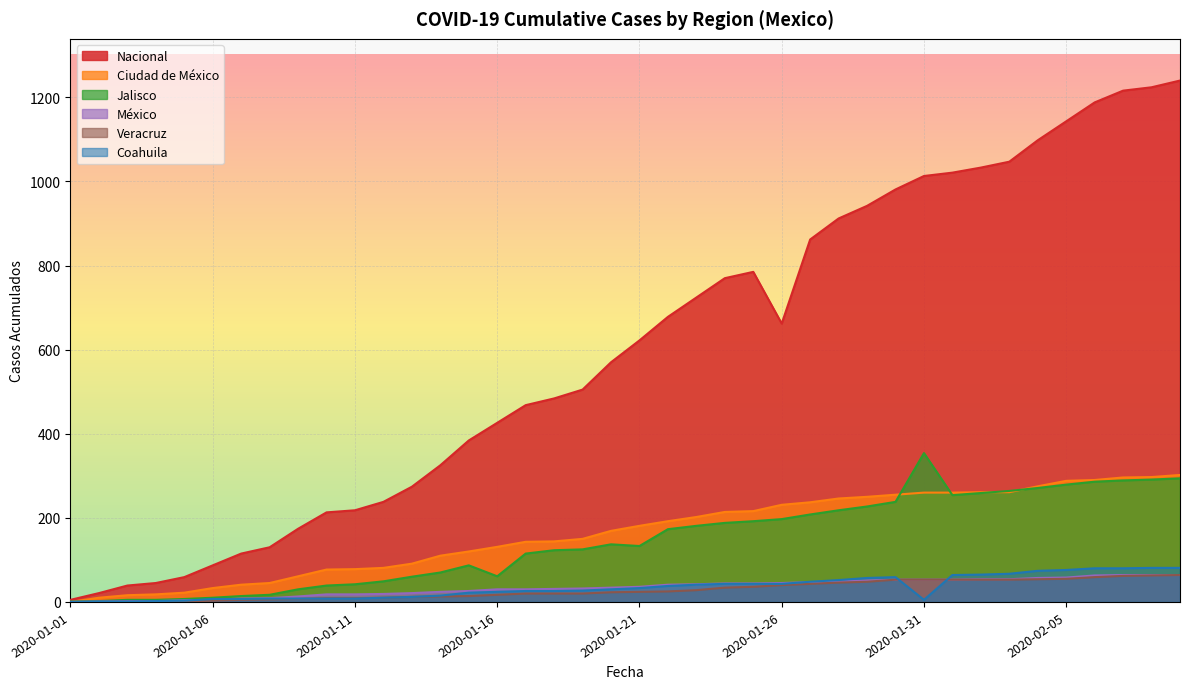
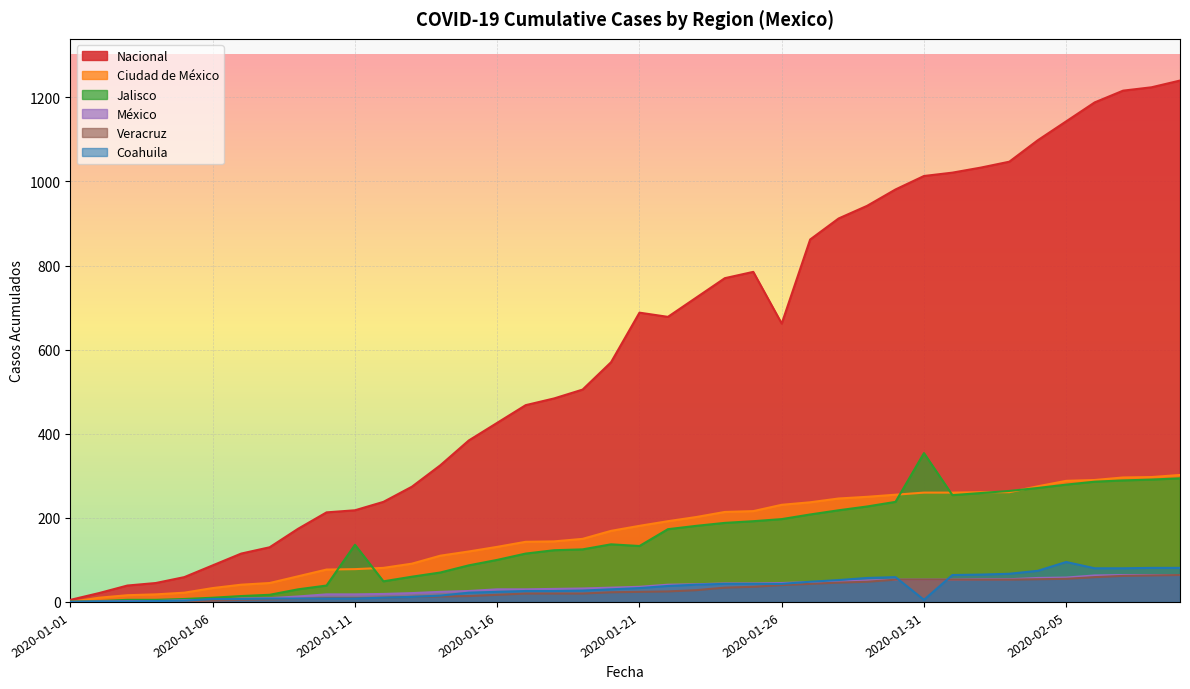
Jalisco, 2020-01-11: 40 -> 140
Jalisco, 2020-01-16: 60 -> 100
Nacional, 2020-01-21: 620 -> 690
Coahuila, 2020-02-05: 80 -> 100
